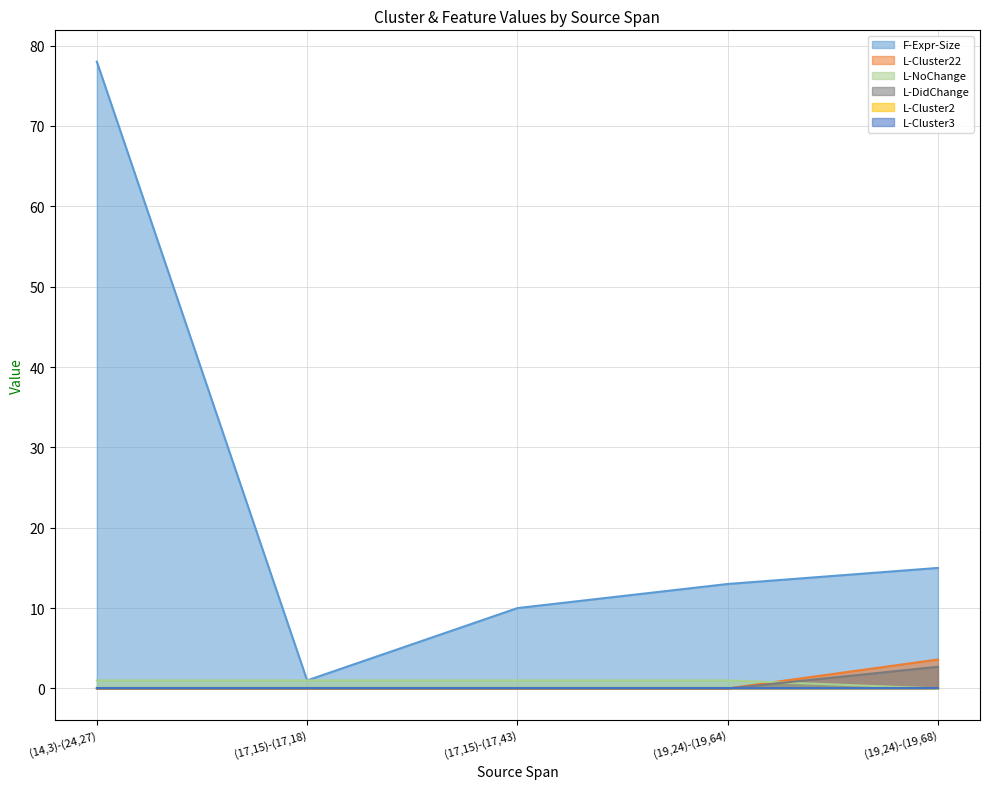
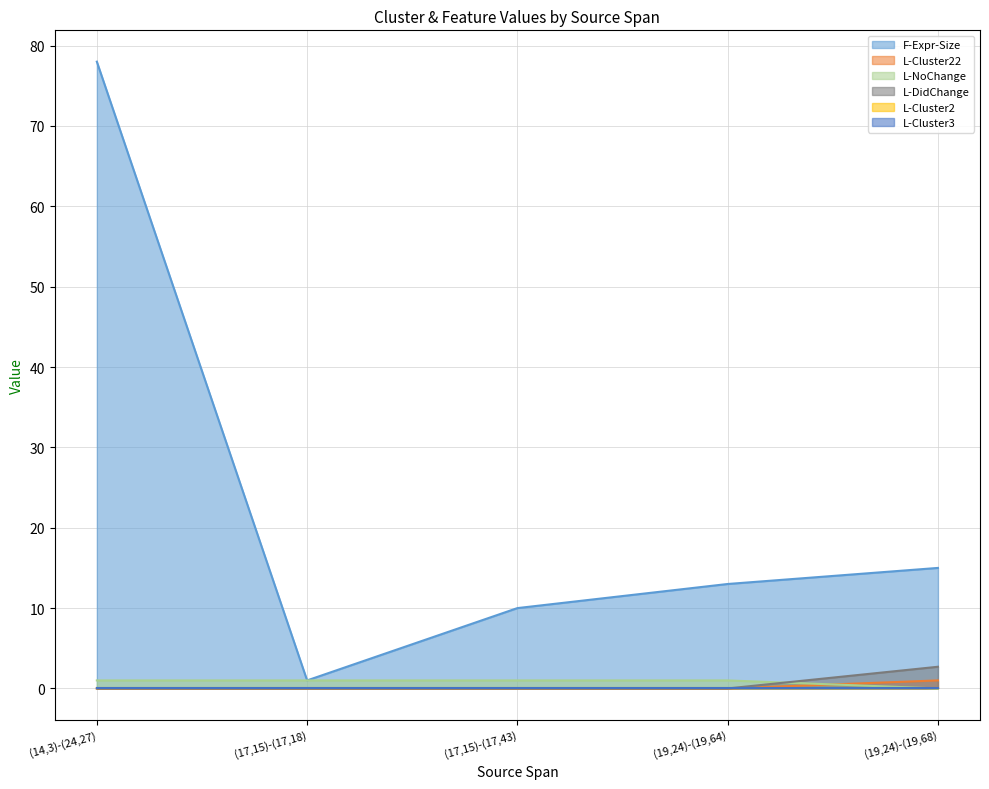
L-Cluster22, (19,24)-(19,68): 4 -> 1
